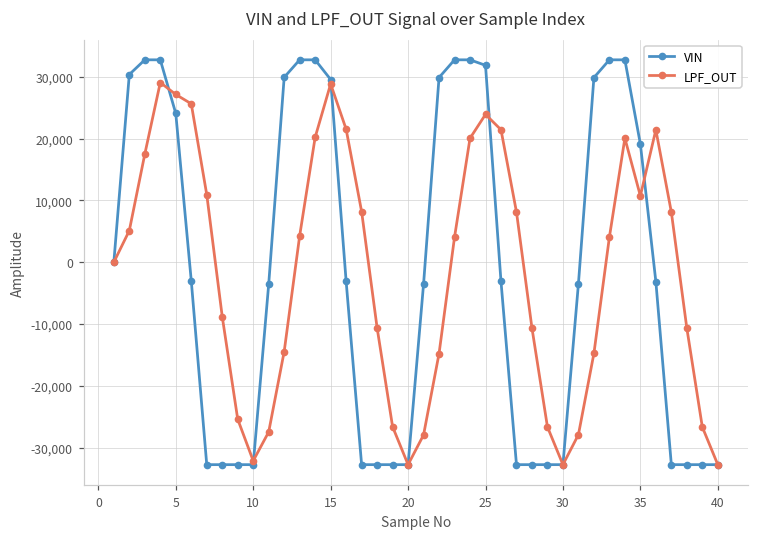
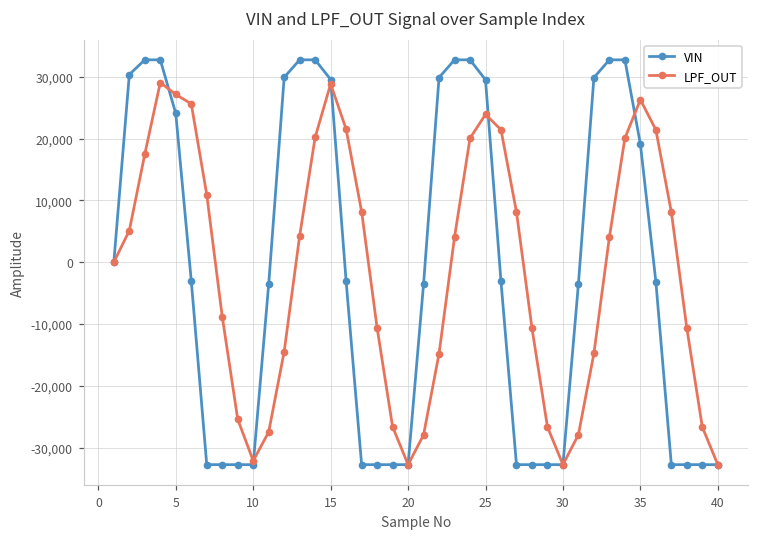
VIN, 25: 32,000 -> 30,000
LPF_OUT, 35: 11,000 -> 26,000
